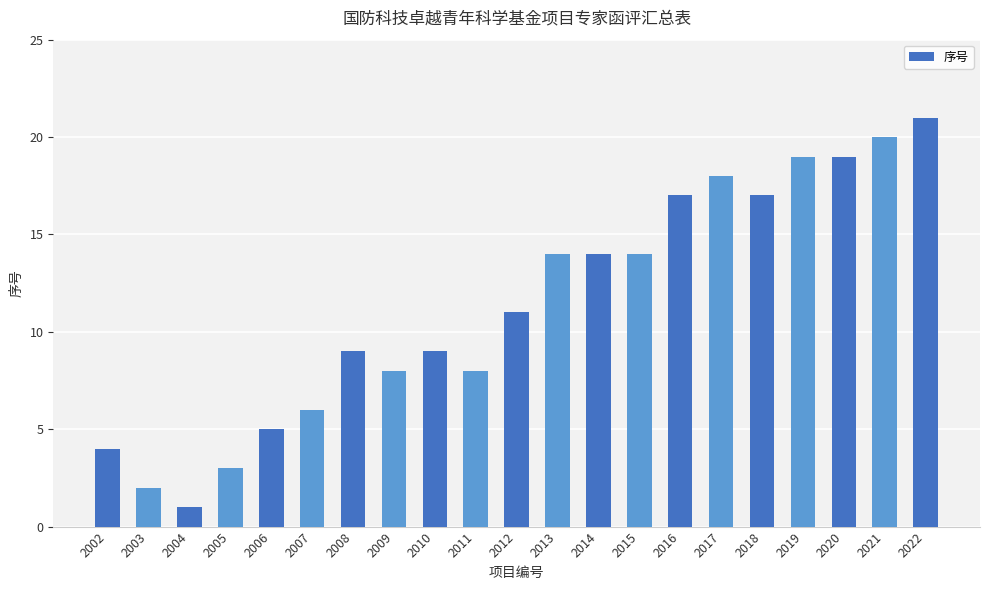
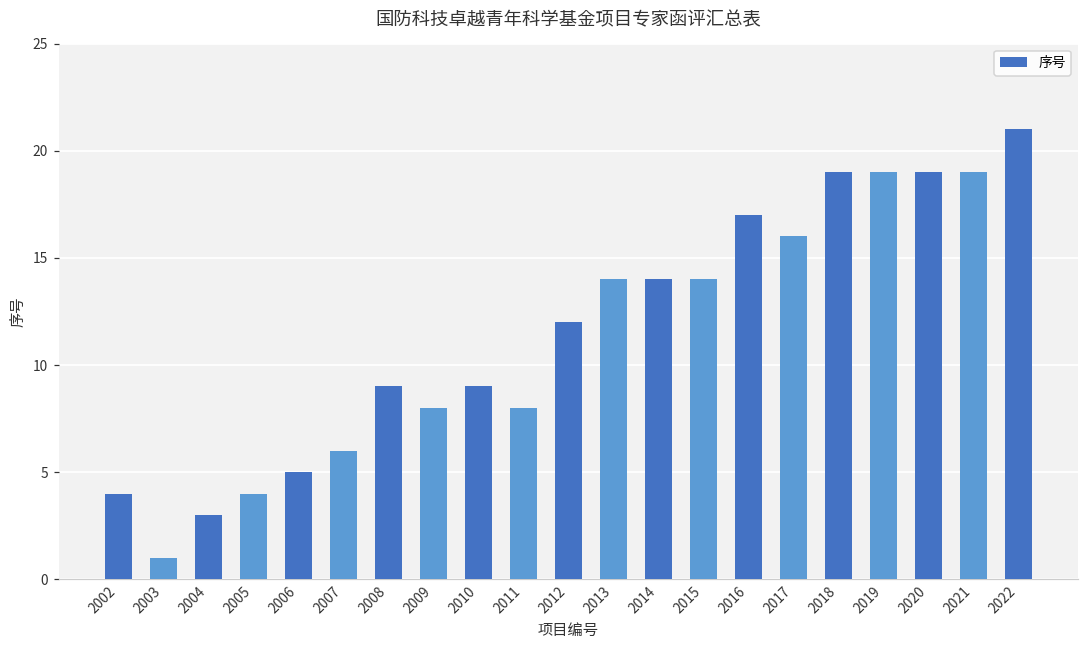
2003: 2 -> 1
2004: 1 -> 3
2005: 3 -> 4
2012: 11 -> 12
2017: 18 -> 16
2018: 17 -> 19
2021: 20 -> 19
